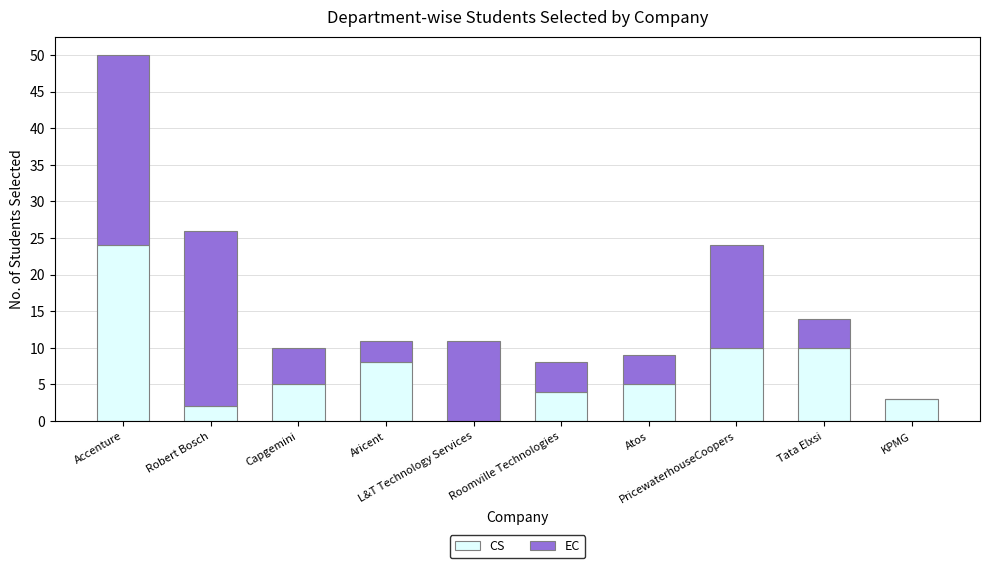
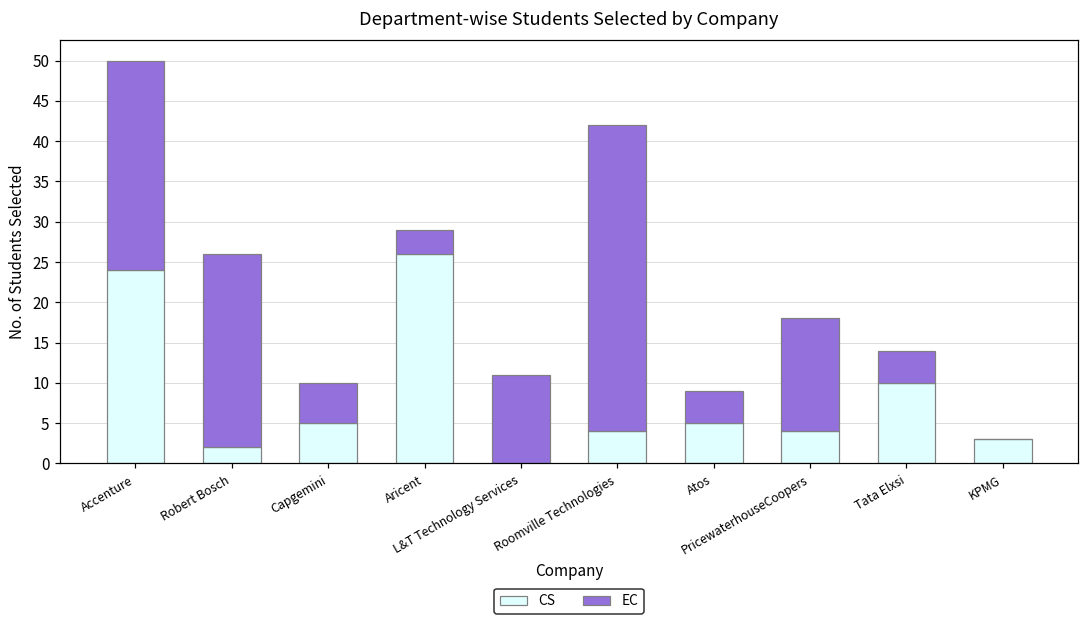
CS, Aricent: 8 -> 26
EC, Roomville Technologies: 4 -> 38
CS, PricewaterhouseCoopers: 10 -> 4
